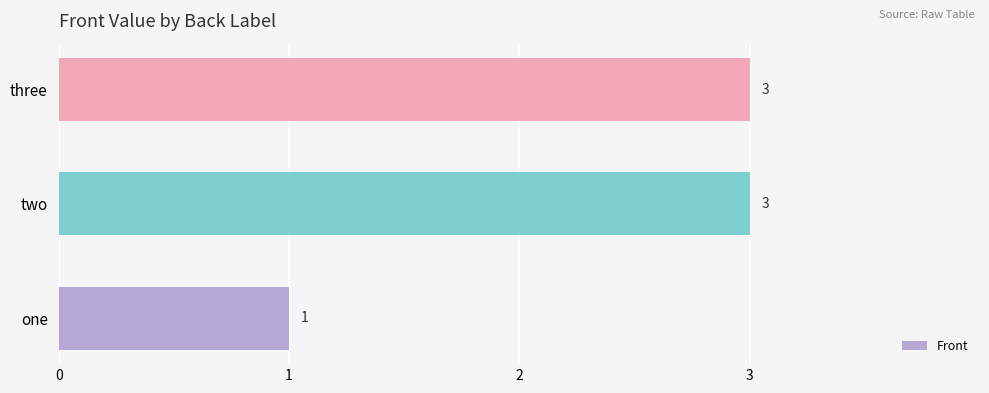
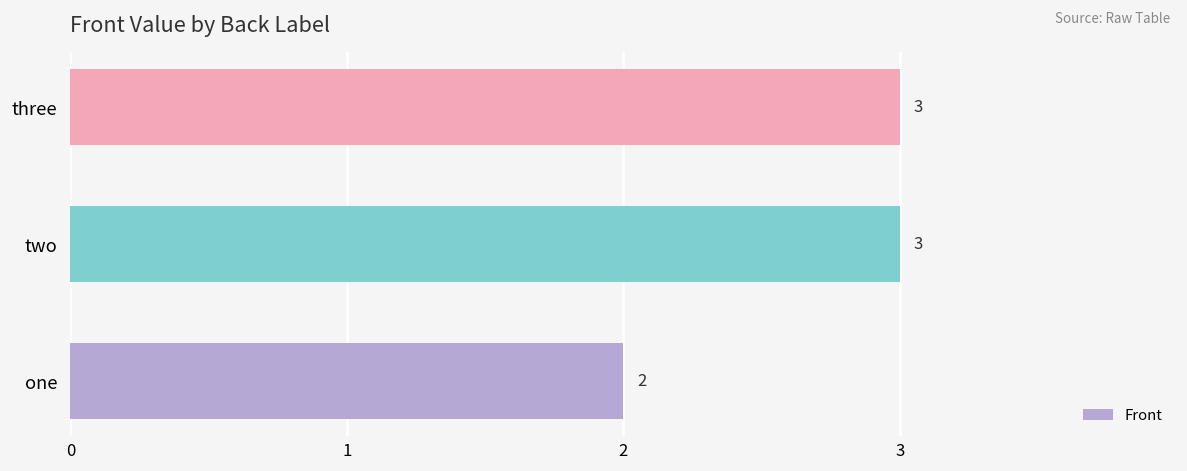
one: 1 -> 2
